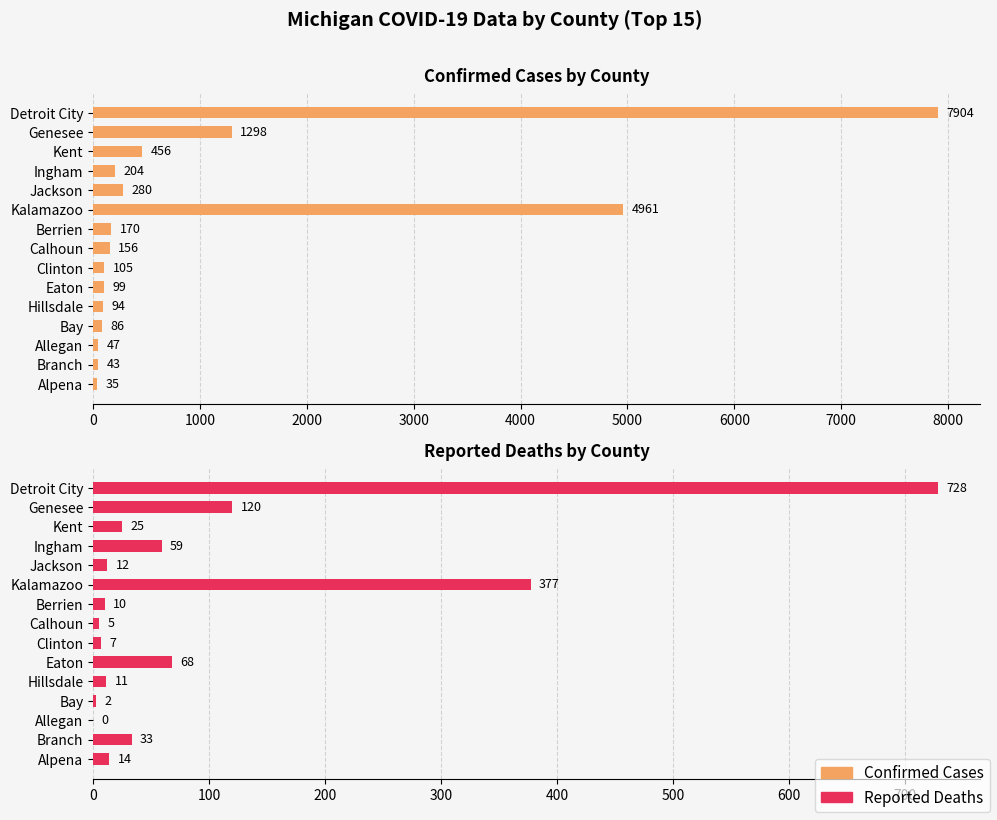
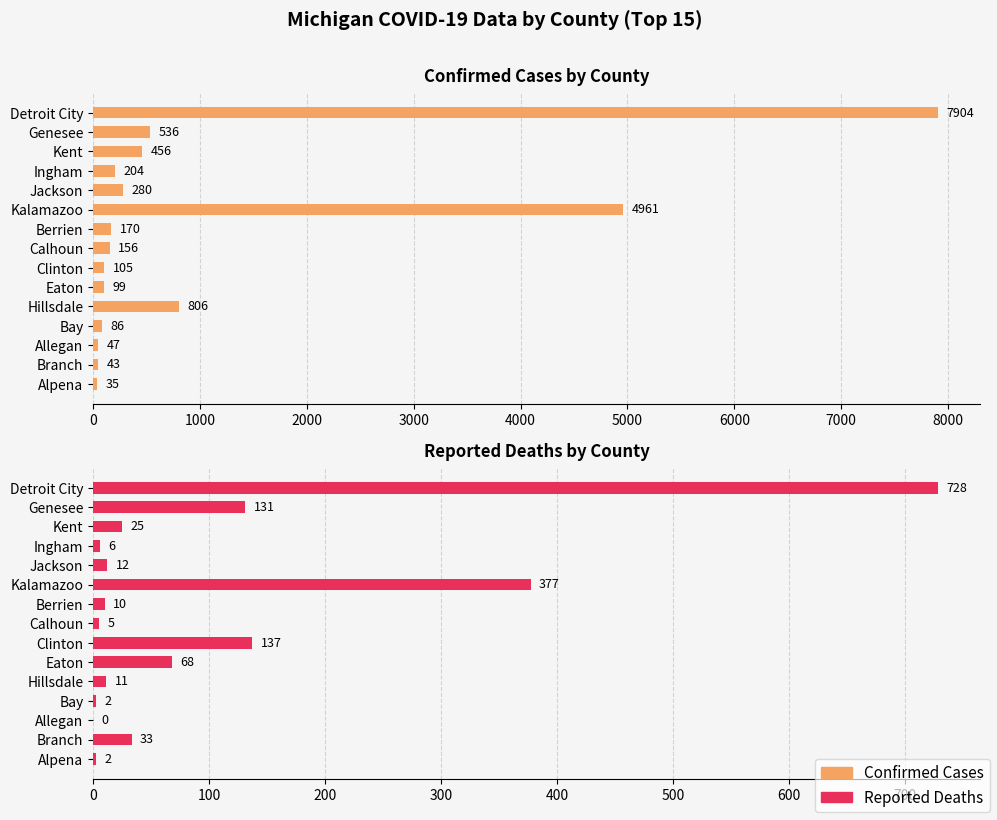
Confirmed Cases by County, Genesee: 1298 -> 536
Confirmed Cases by County, Hillsdale: 94 -> 806
Reported Deaths by County, Genesee: 120 -> 131
Reported Deaths by County, Ingham: 59 -> 6
Reported Deaths by County, Clinton: 7 -> 137
Reported Deaths by County, Alpena: 14 -> 2
